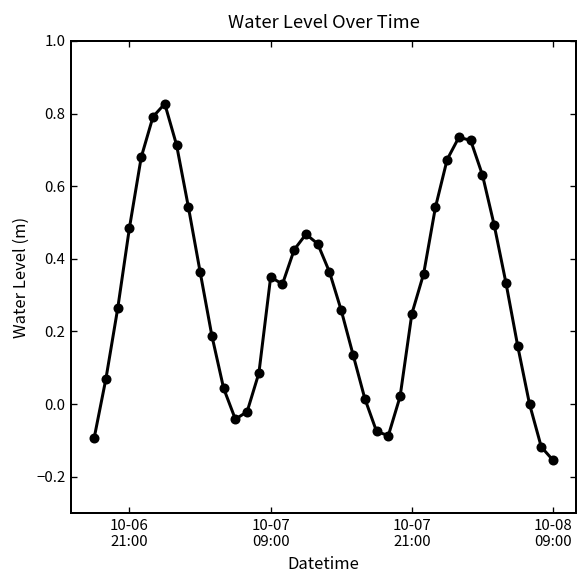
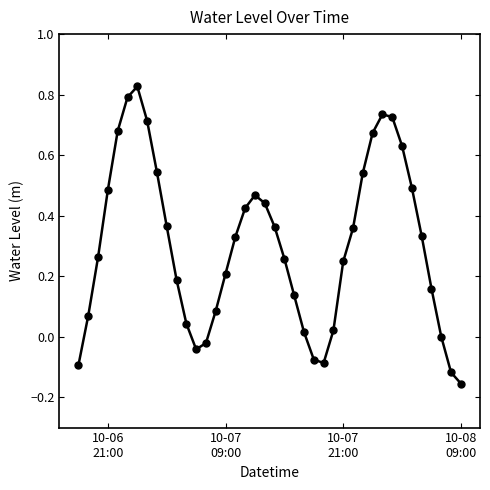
10-07 09:00: 0.35 -> 0.21
